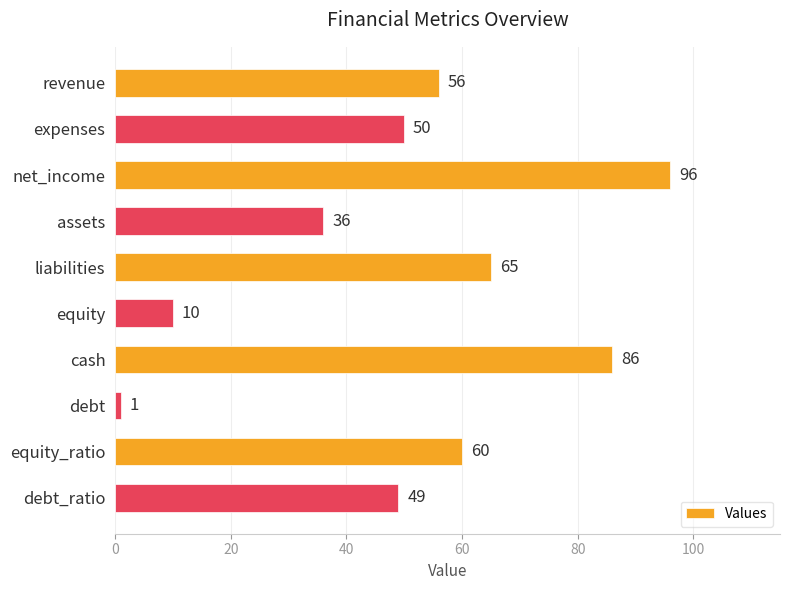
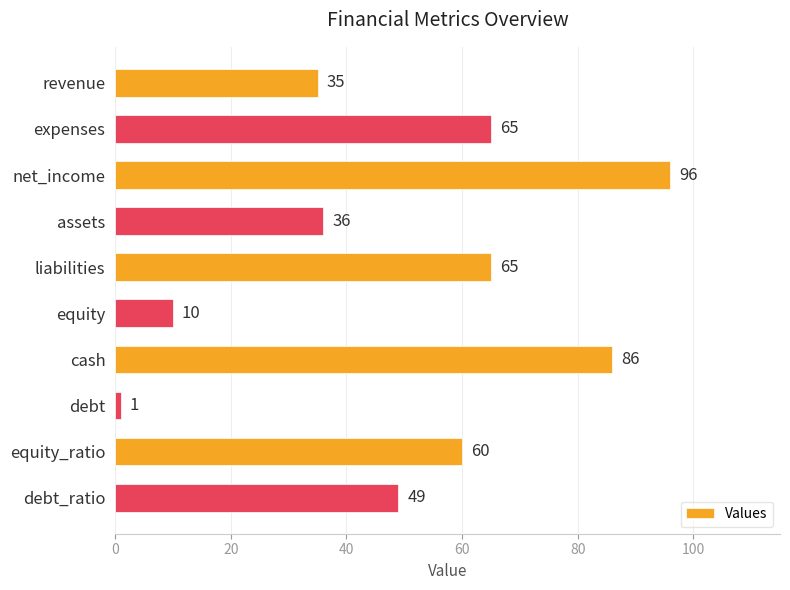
revenue: 56 -> 35
expenses: 50 -> 65
